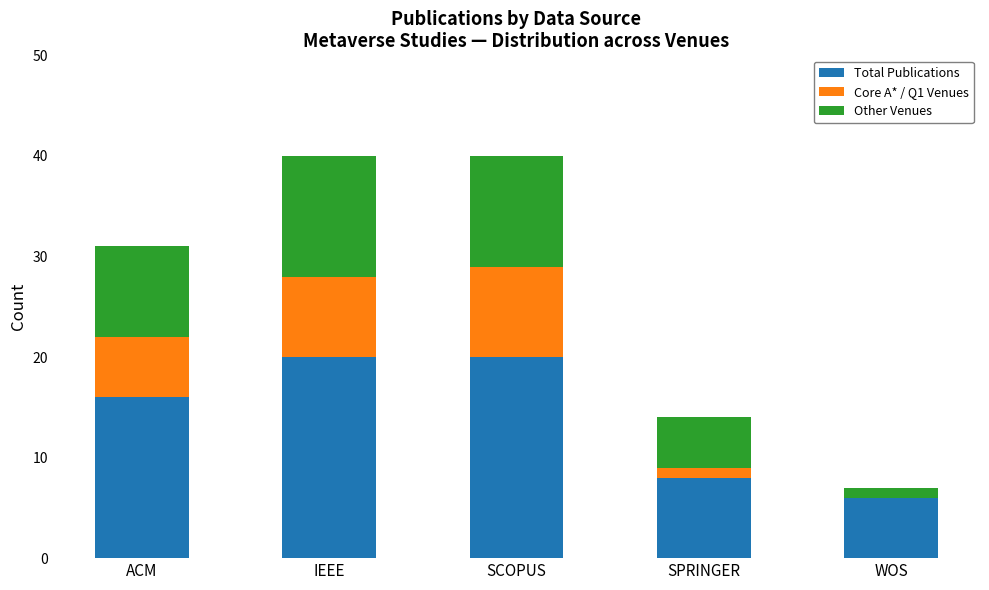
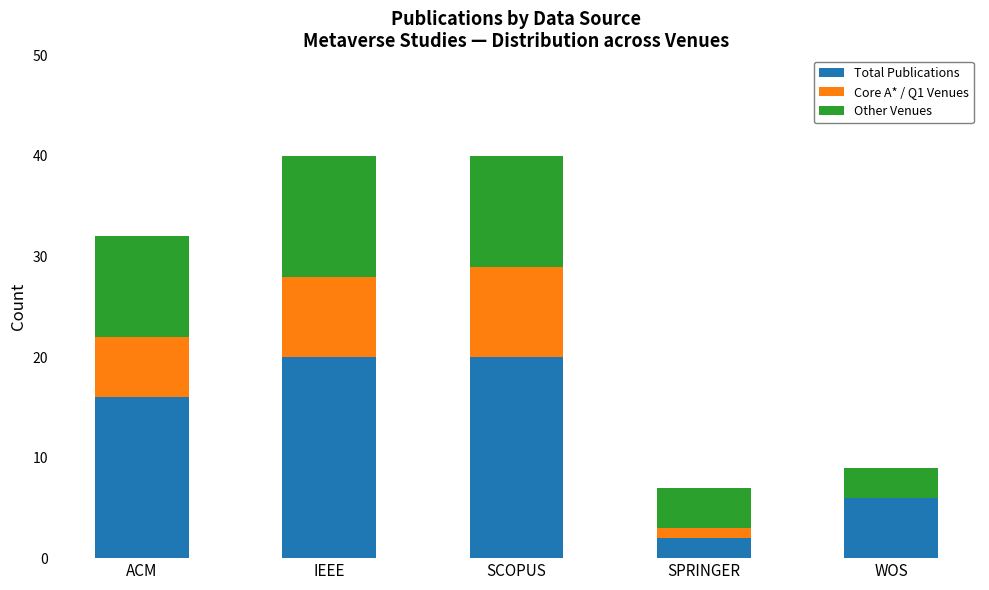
Other Venues, ACM: 9 -> 10
Total Publications, SPRINGER: 8 -> 2
Other Venues, SPRINGER: 5 -> 4
Other Venues, WOS: 1 -> 3
